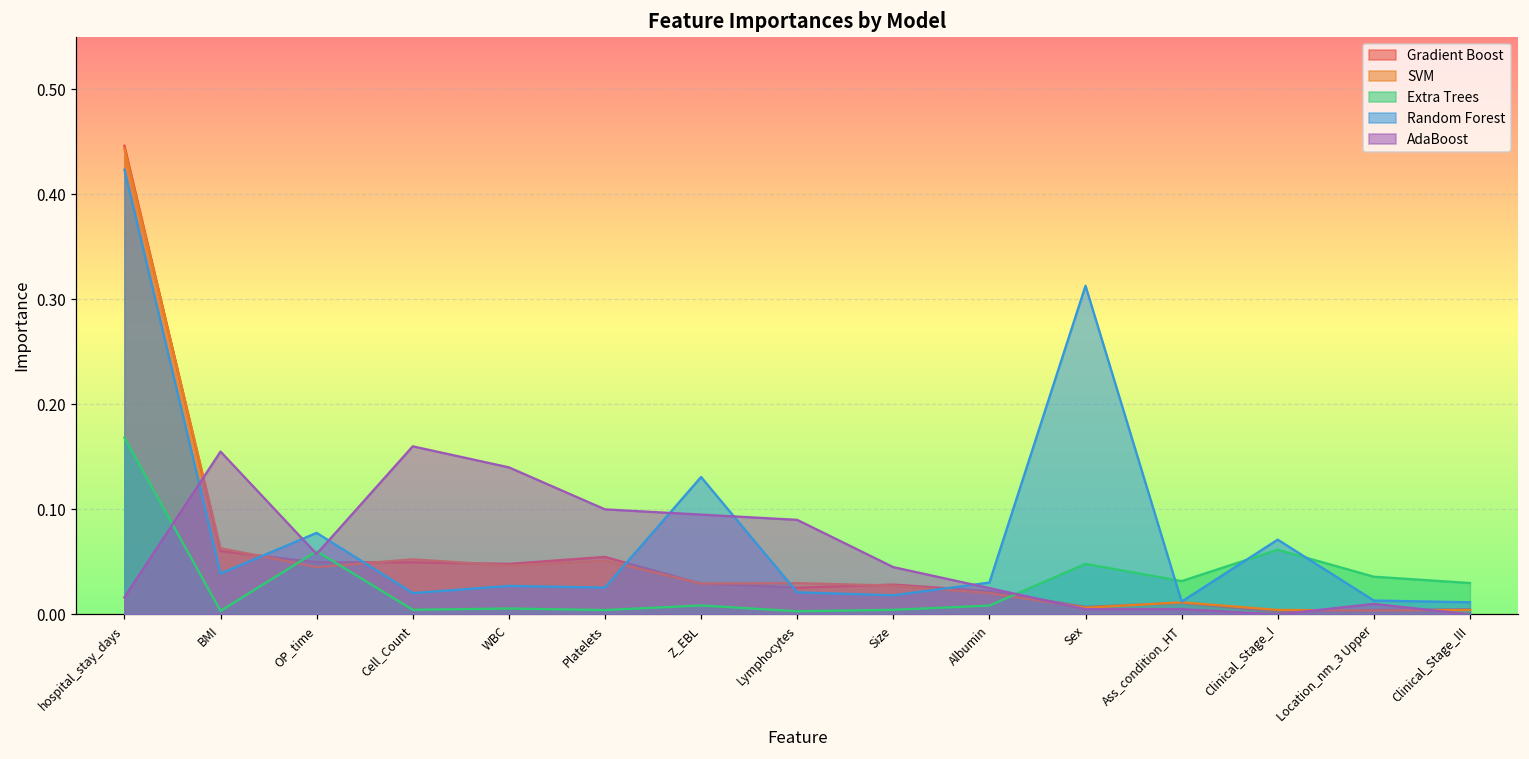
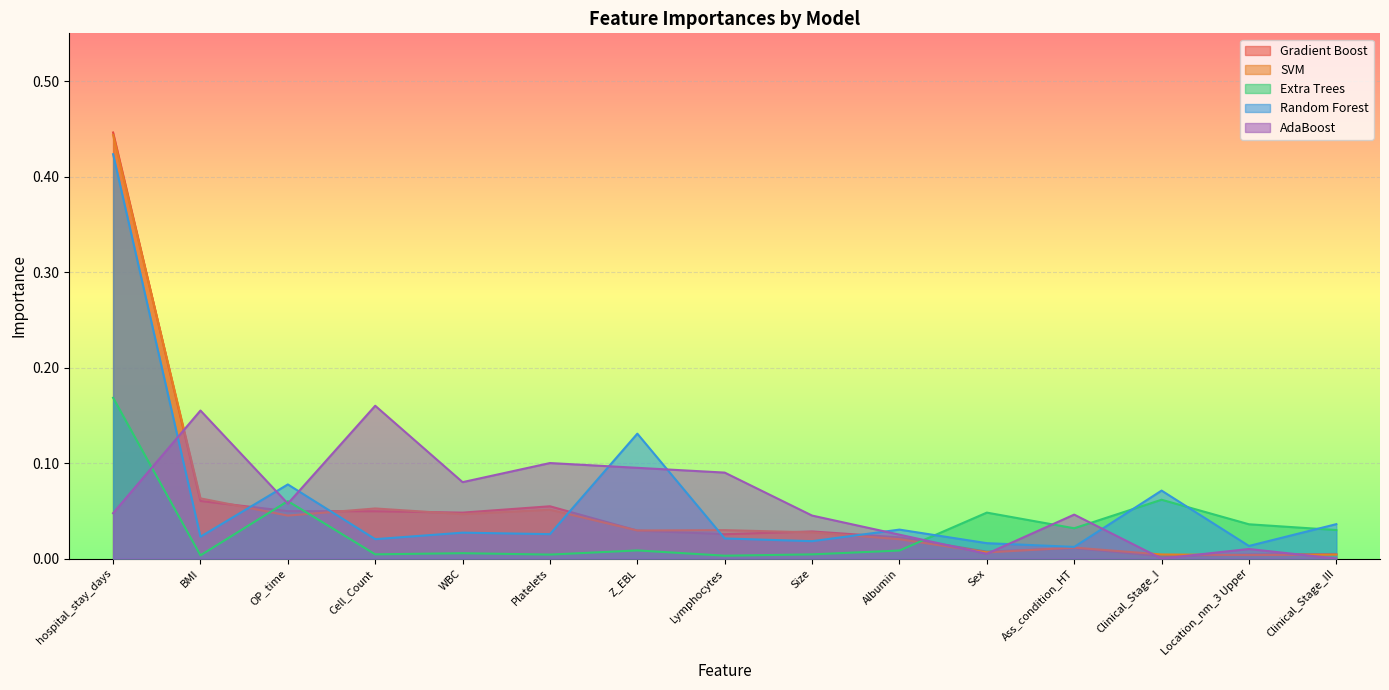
AdaBoost, hospital_stay_days: 0.02 -> 0.05
Random Forest, BMI: 0.04 -> 0.02
AdaBoost, WBC: 0.14 -> 0.08
Random Forest, Sex: 0.31 -> 0.02
AdaBoost, Ass_condition_HT: 0.01 -> 0.05
Random Forest, Clinical_Stage_III: 0.01 -> 0.04
